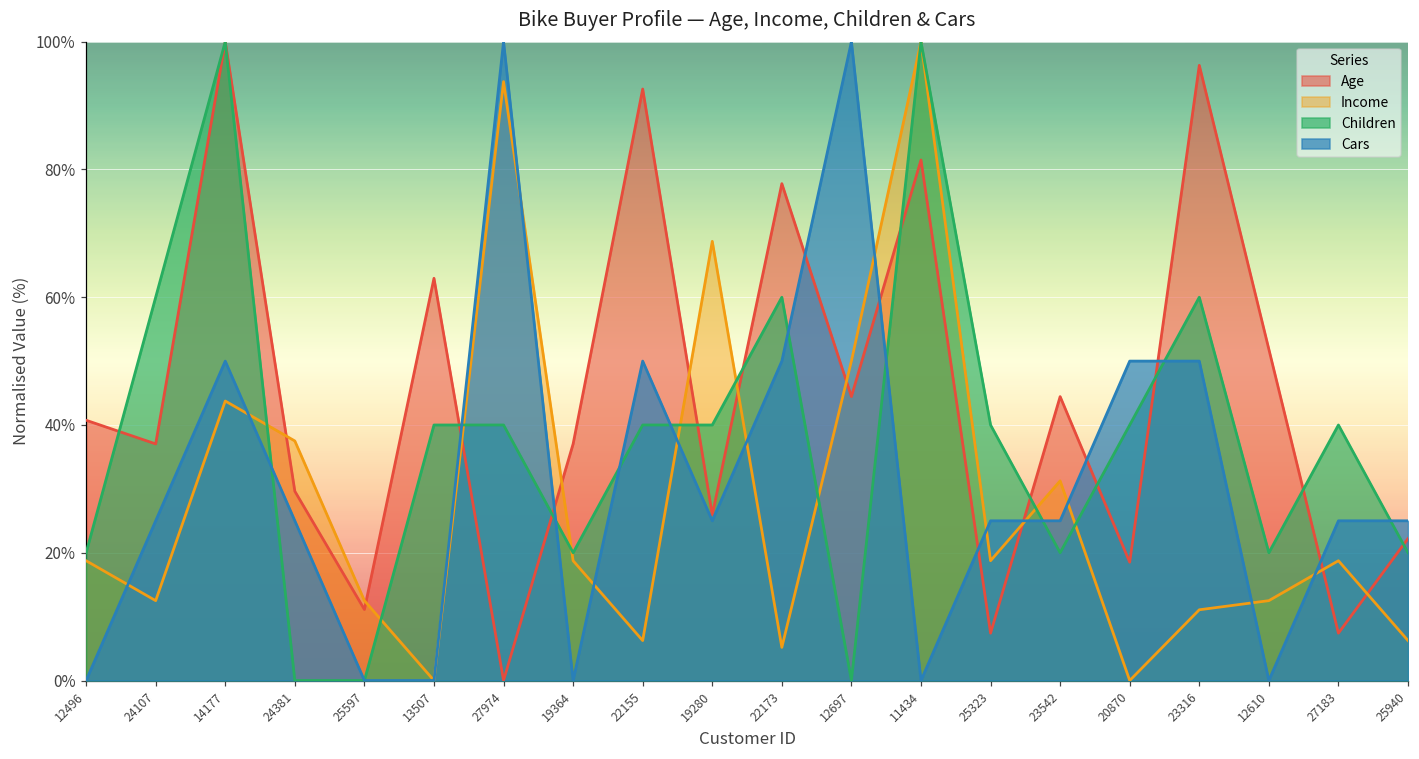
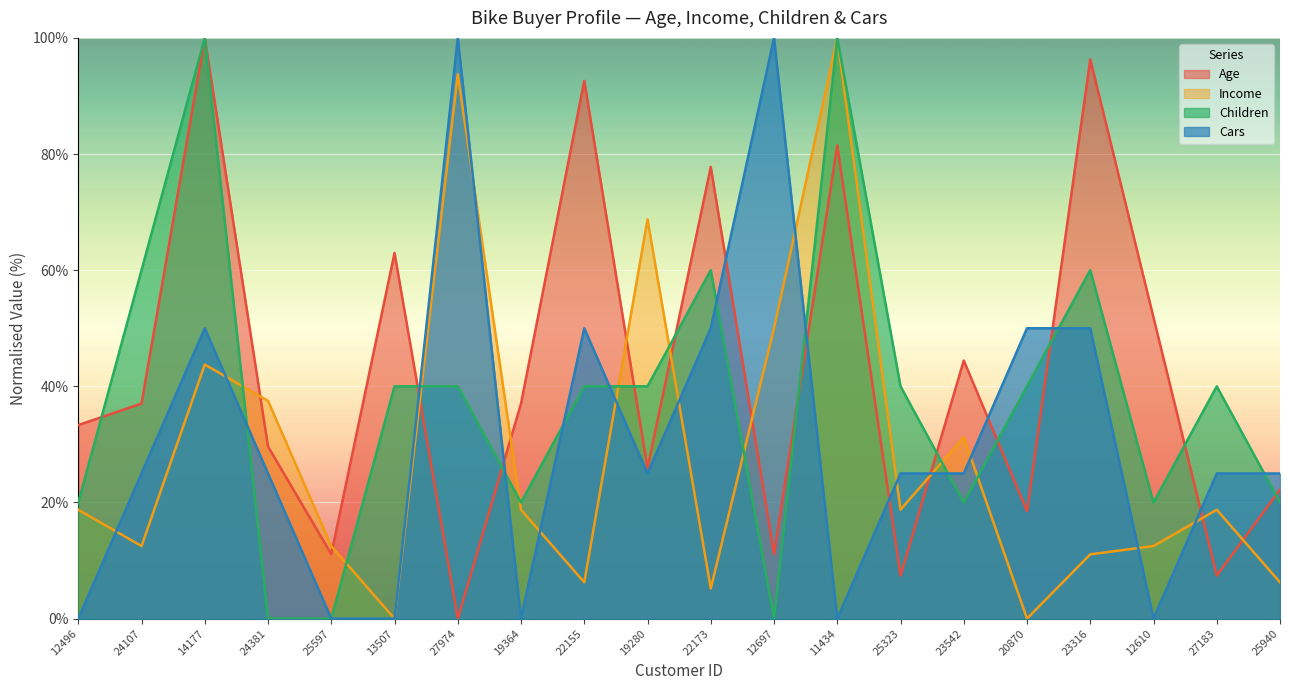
Age, 12496: 41% -> 33%
Age, 12697: 44% -> 11%
